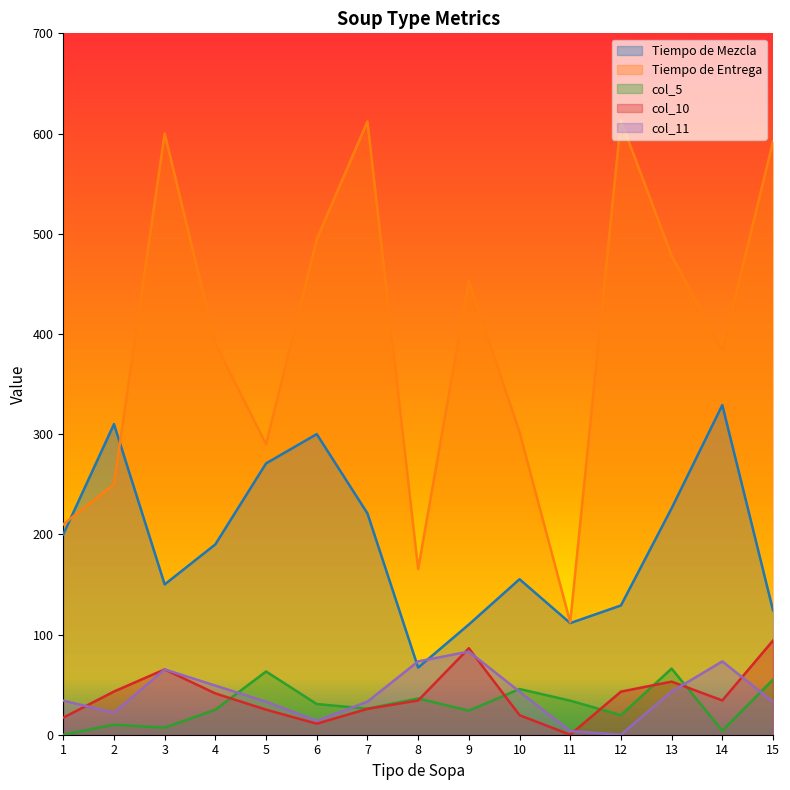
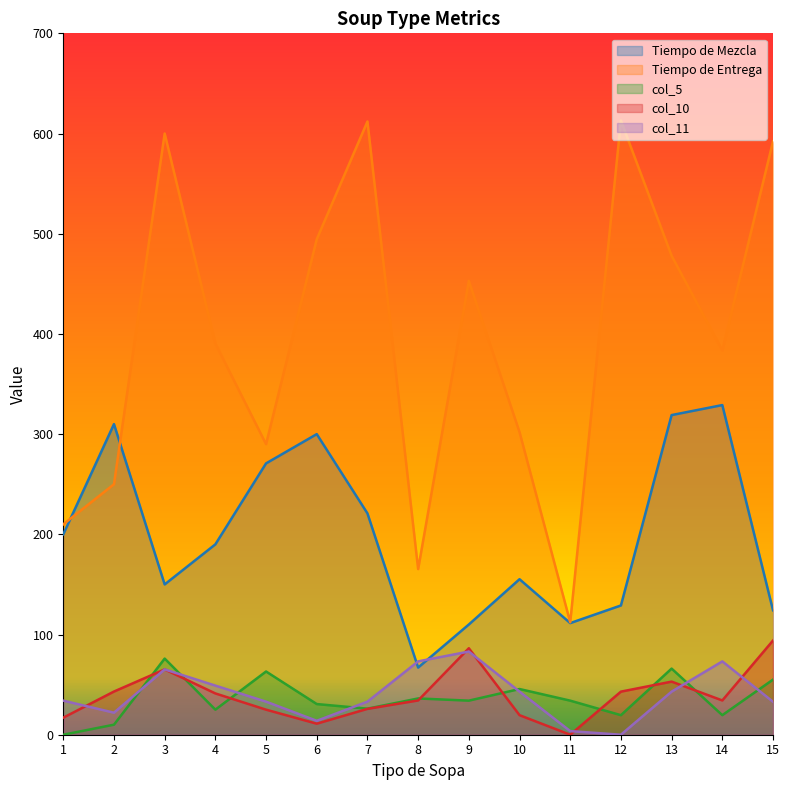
col_5, 3: 7 -> 76
col_5, 9: 24 -> 34
Tiempo de Mezcla, 13: 226 -> 319
col_5, 14: 4 -> 20
